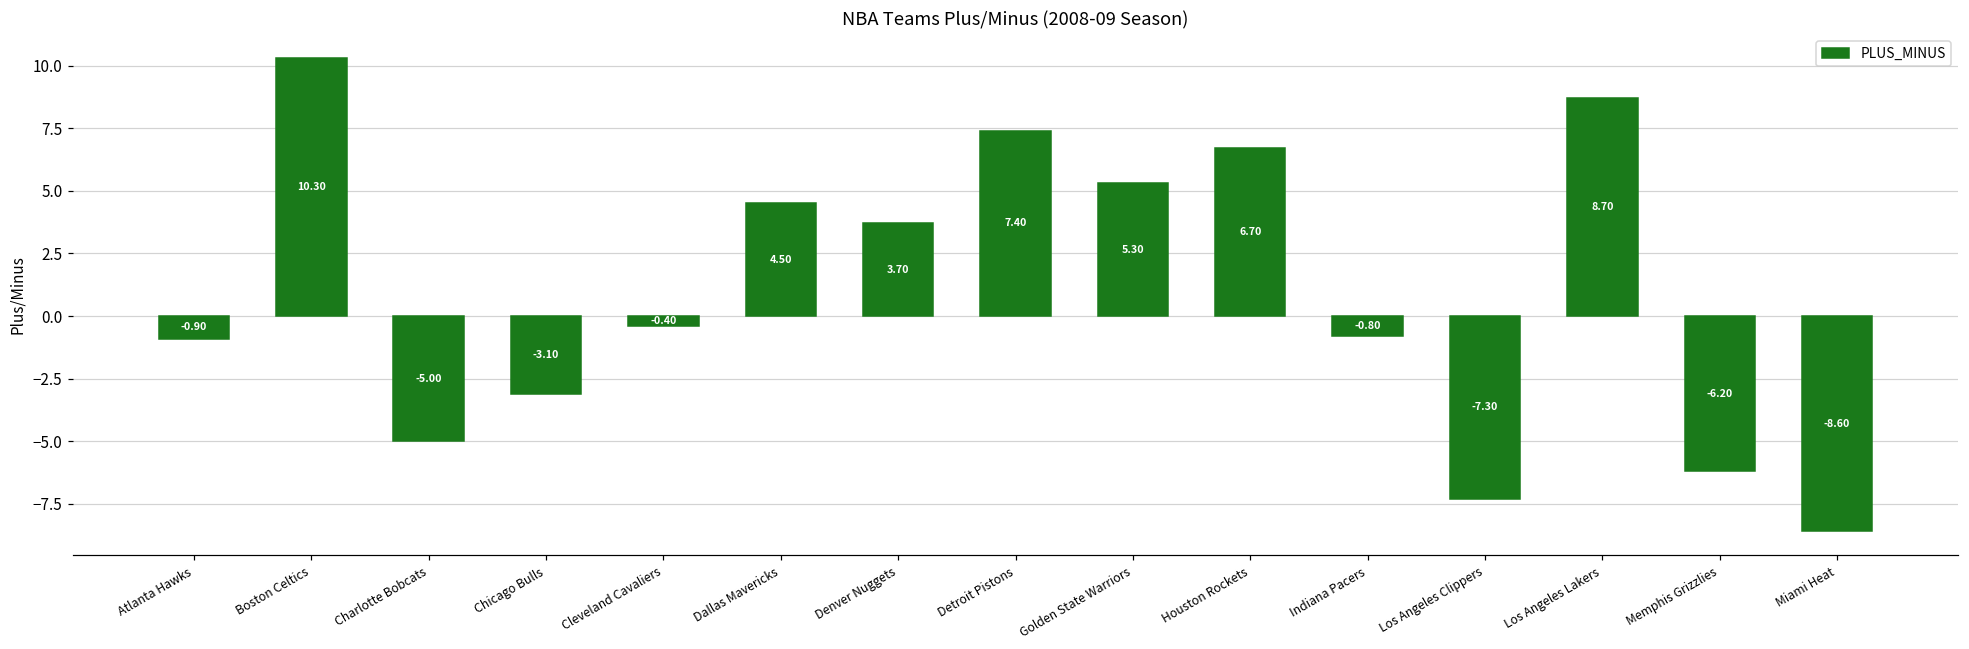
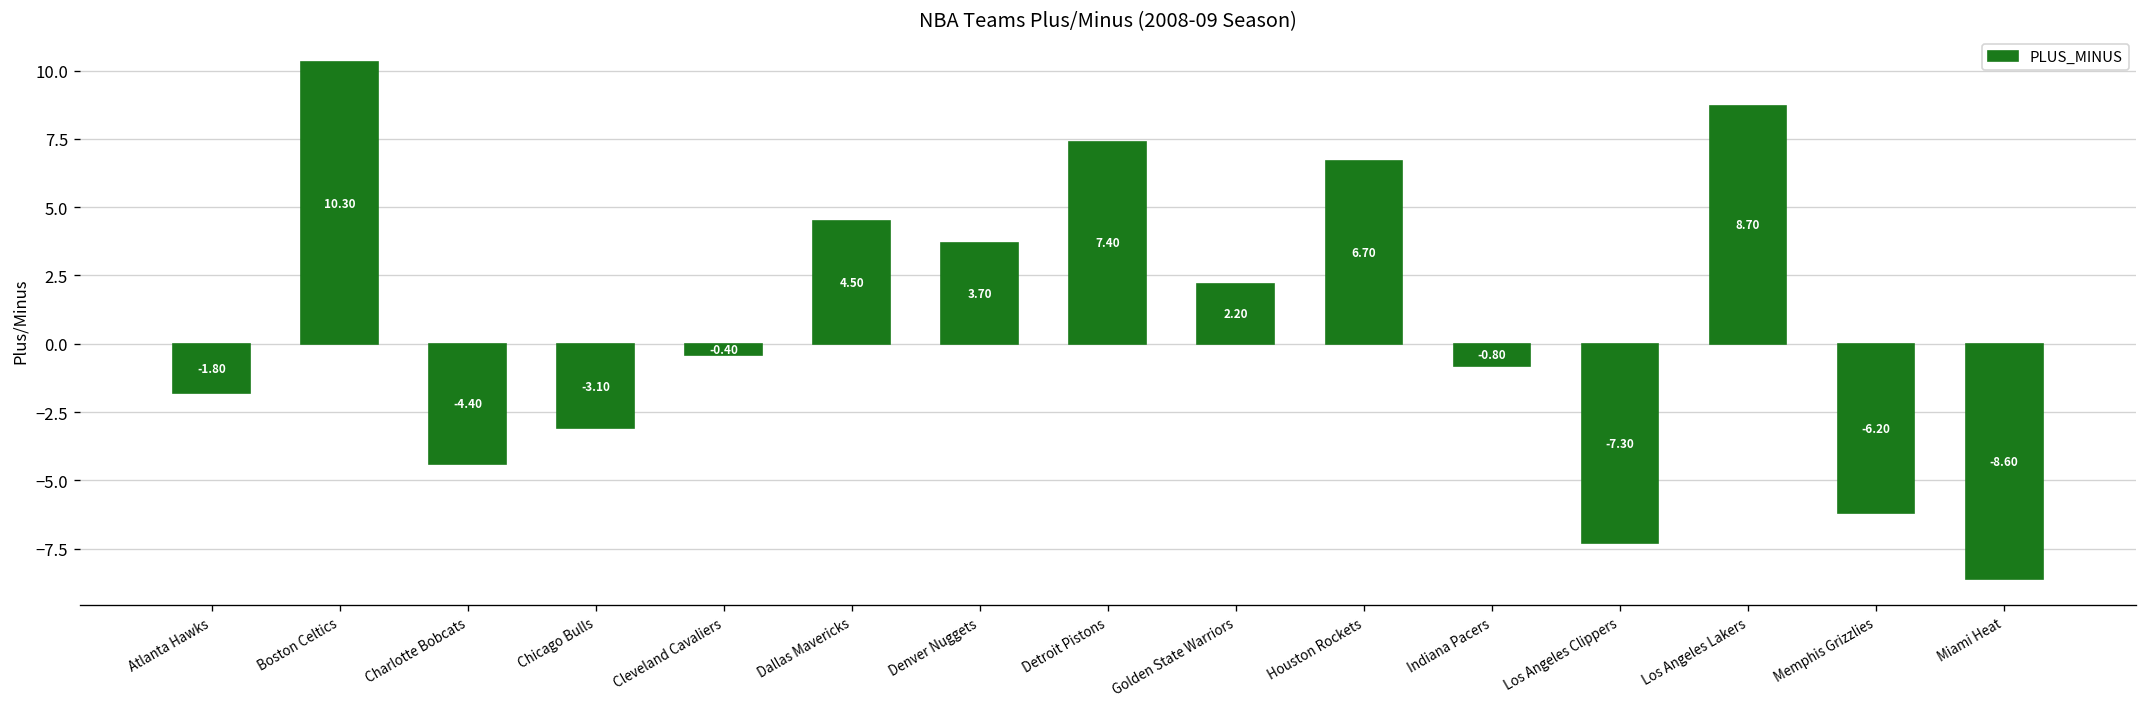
Atlanta Hawks: -0.90 -> -1.80
Charlotte Bobcats: -5.00 -> -4.40
Golden State Warriors: 5.30 -> 2.20
